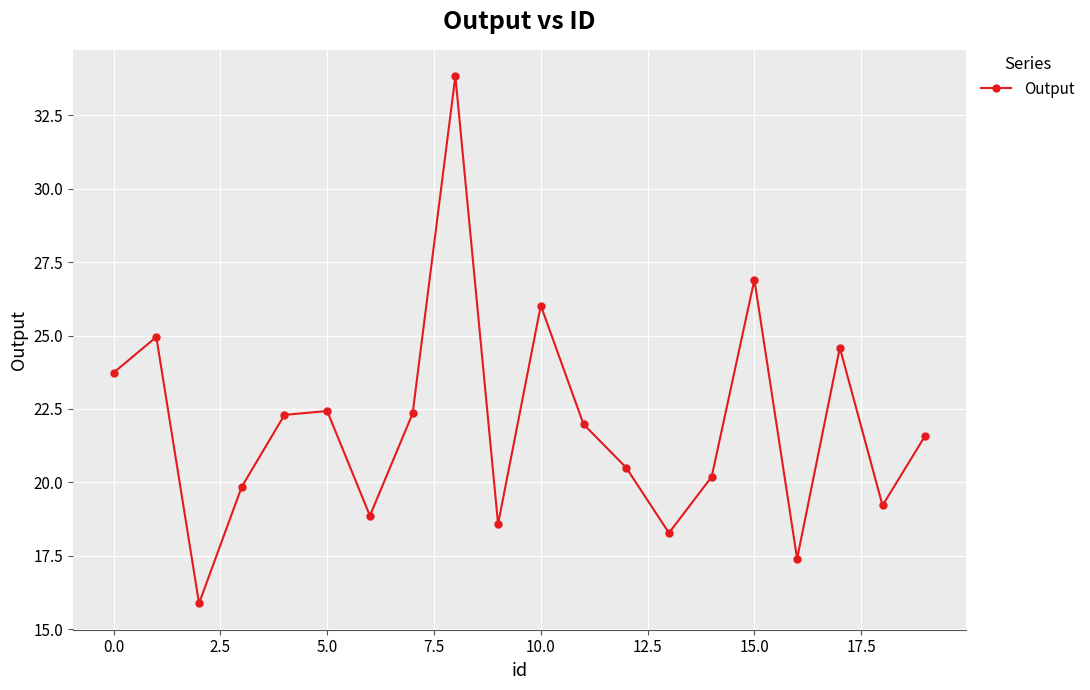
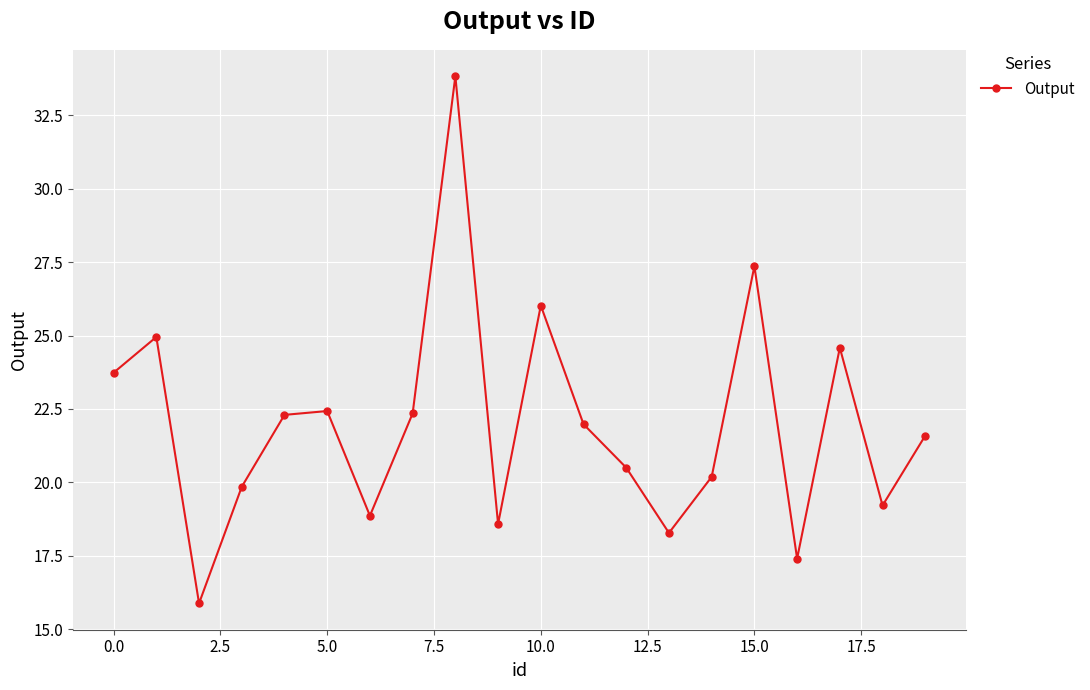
15.0: 26.9 -> 27.4
